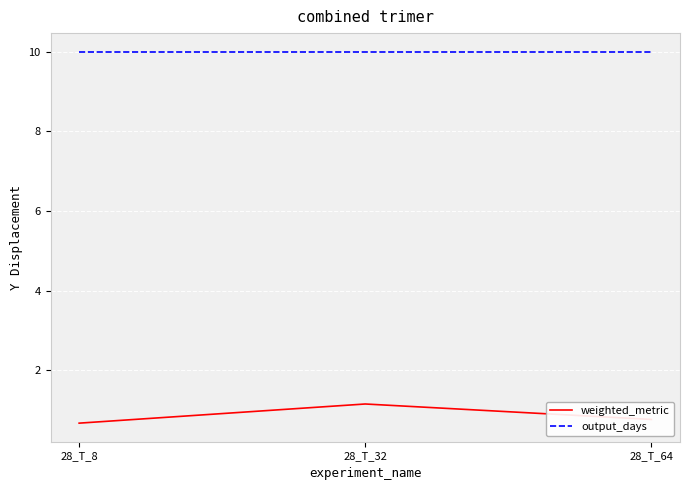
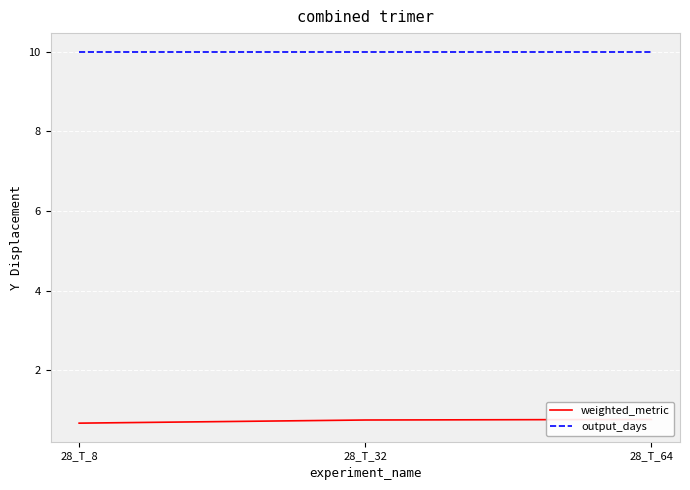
weighted_metric, 28_T_32: 1.2 -> 0.8
